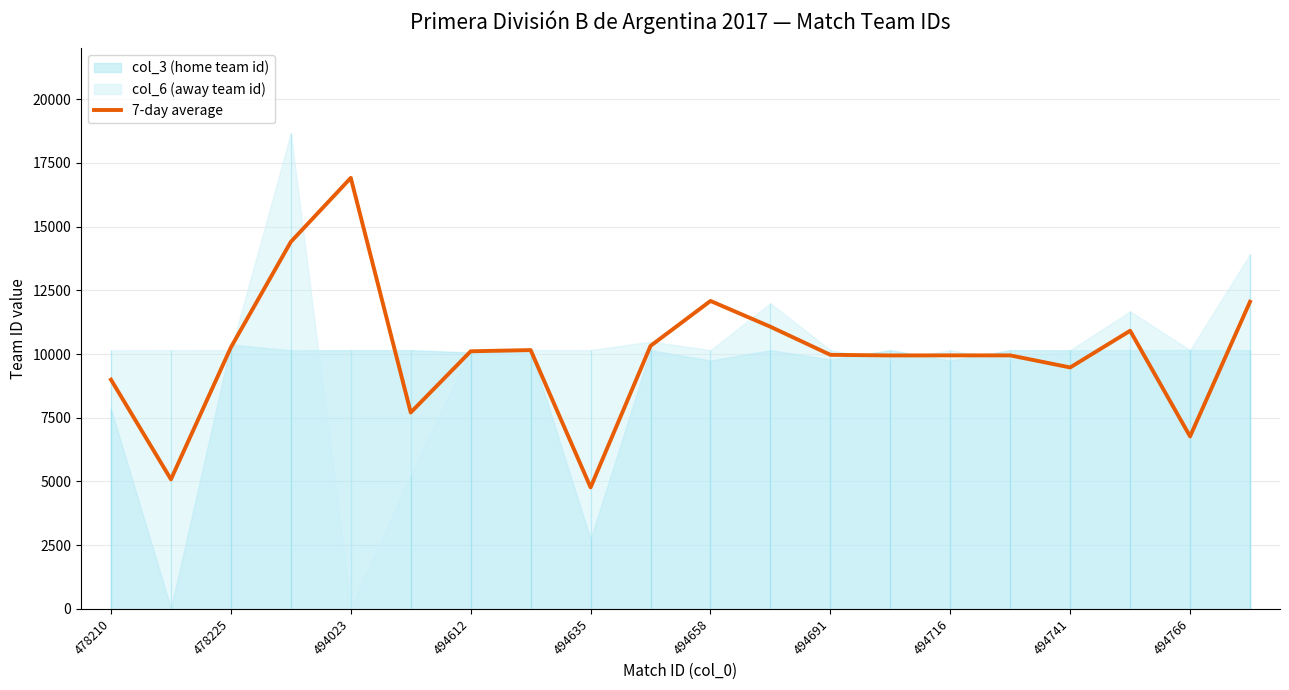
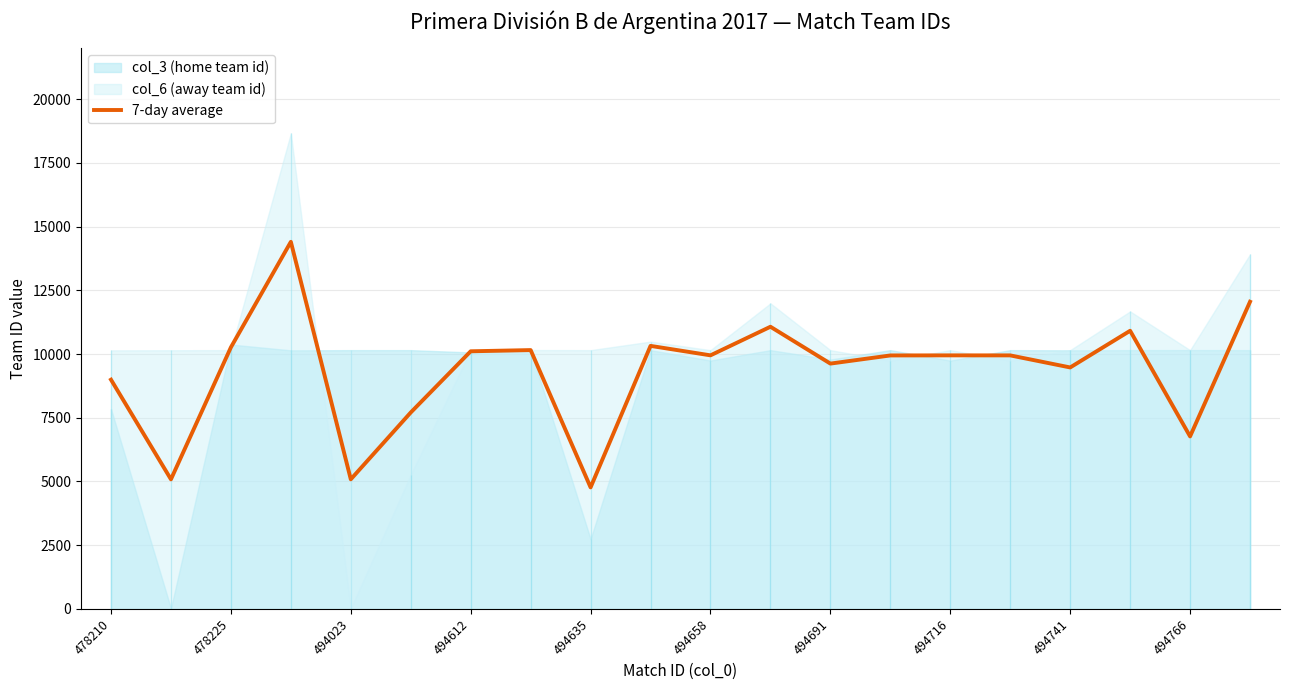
7-day average, 494023: 16900 -> 5100
7-day average, 494658: 12100 -> 10000
7-day average, 494691: 10000 -> 9600
